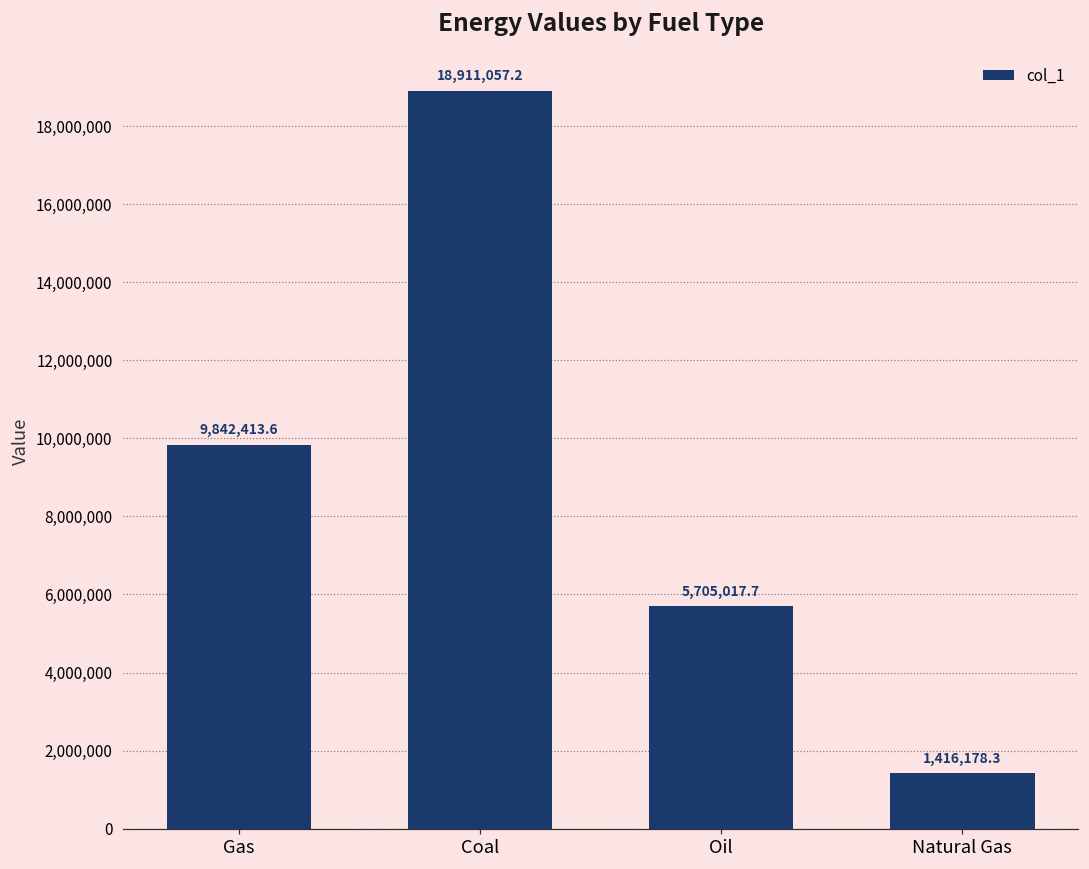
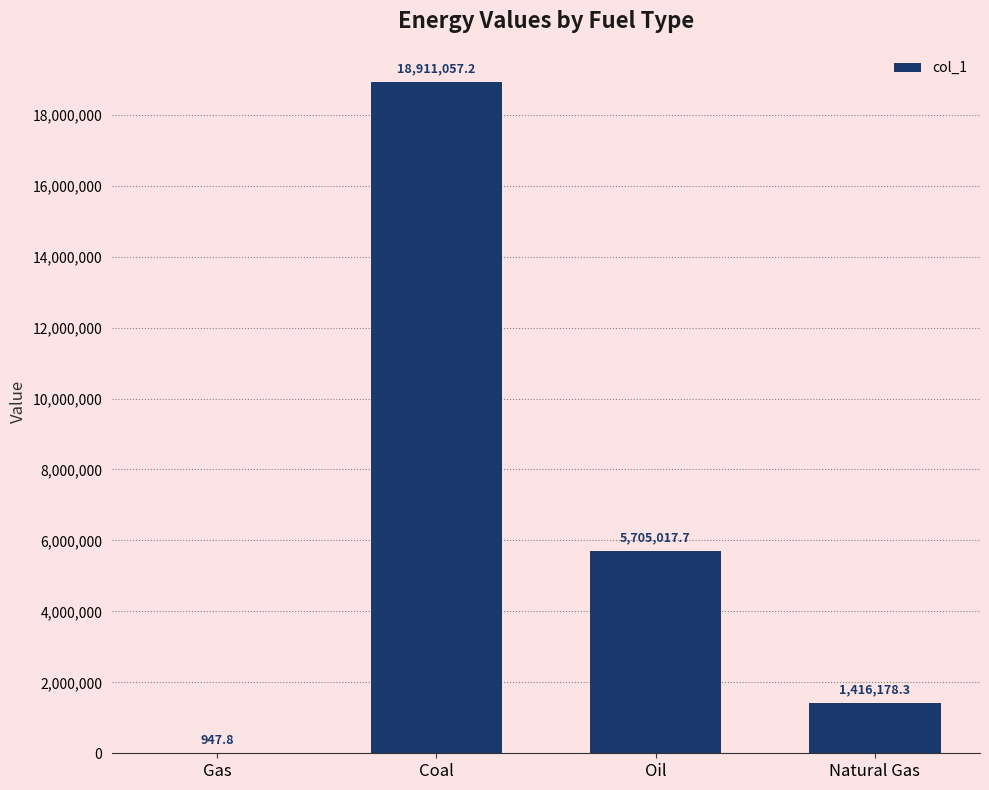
Gas: 9,842,413.6 -> 947.8
